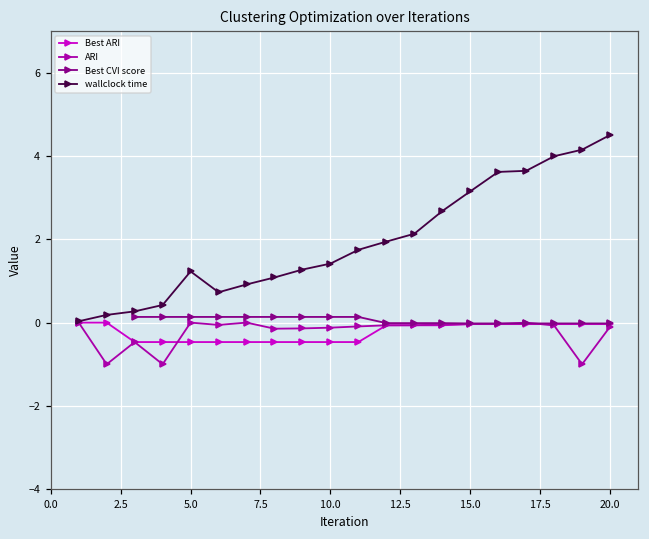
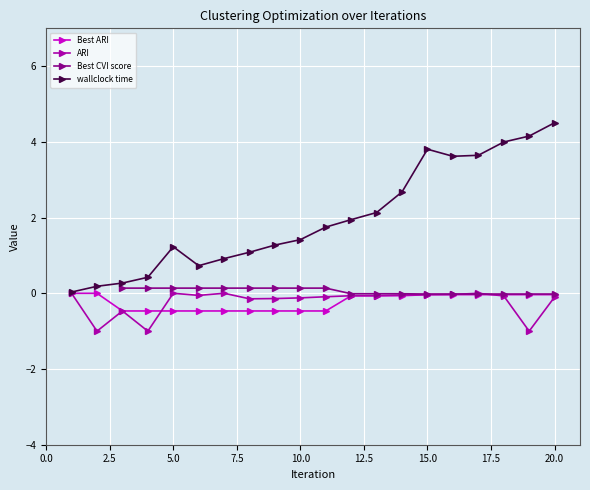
wallclock time, 15.0: 3.2 -> 3.8
